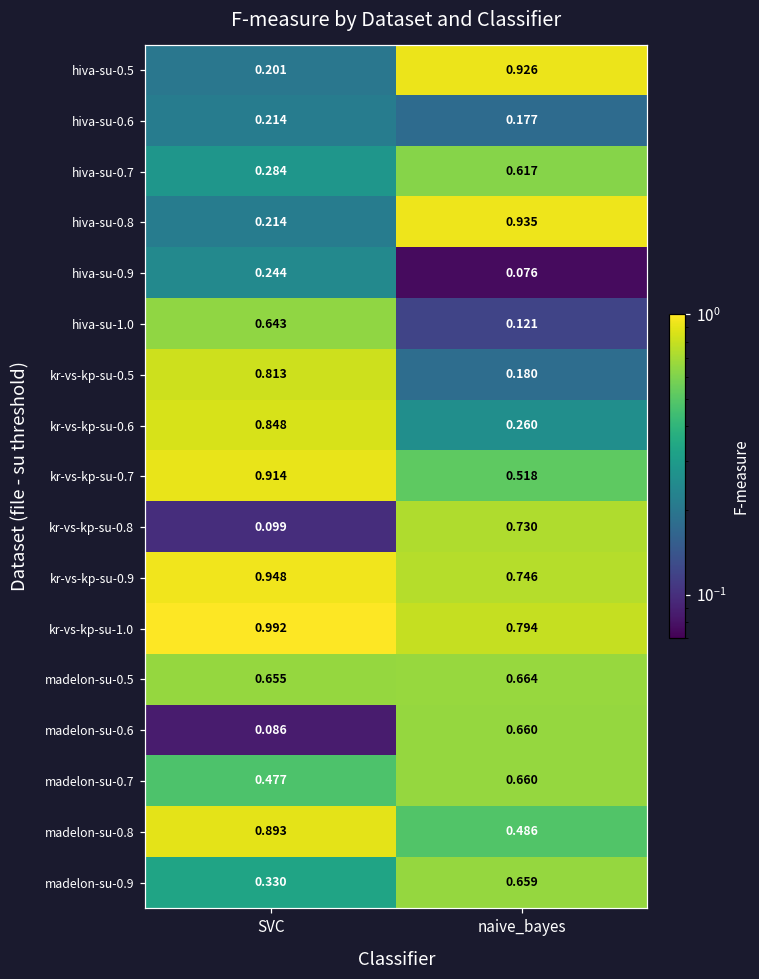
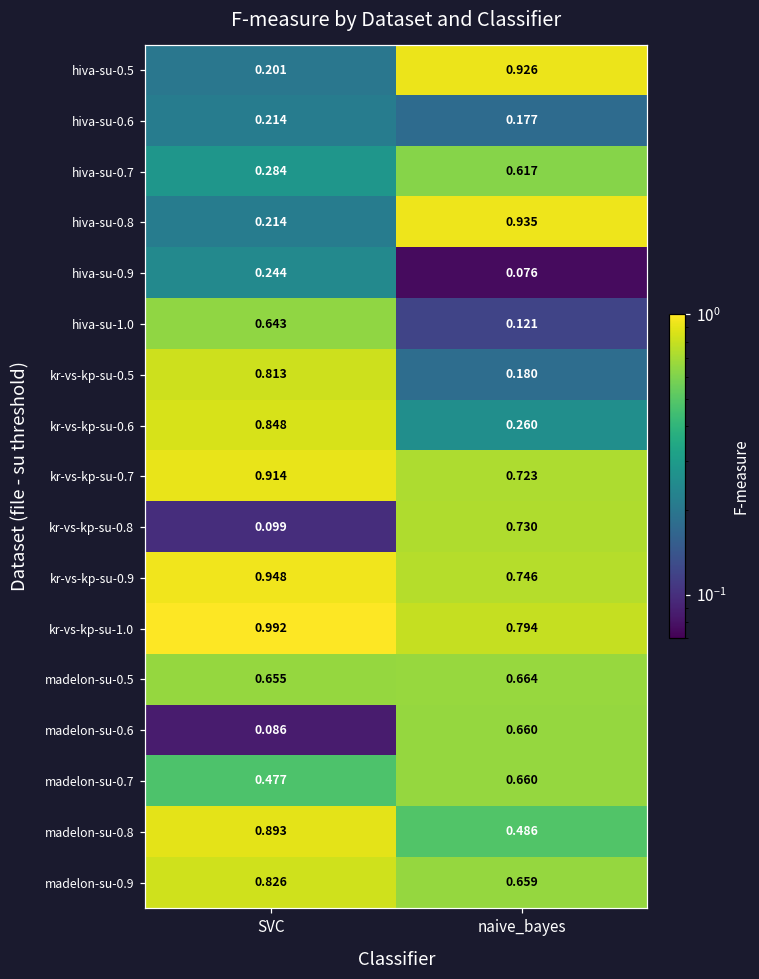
kr-vs-kp-su-0.7, naive_bayes: 0.518 -> 0.723
madelon-su-0.9, SVC: 0.330 -> 0.826
